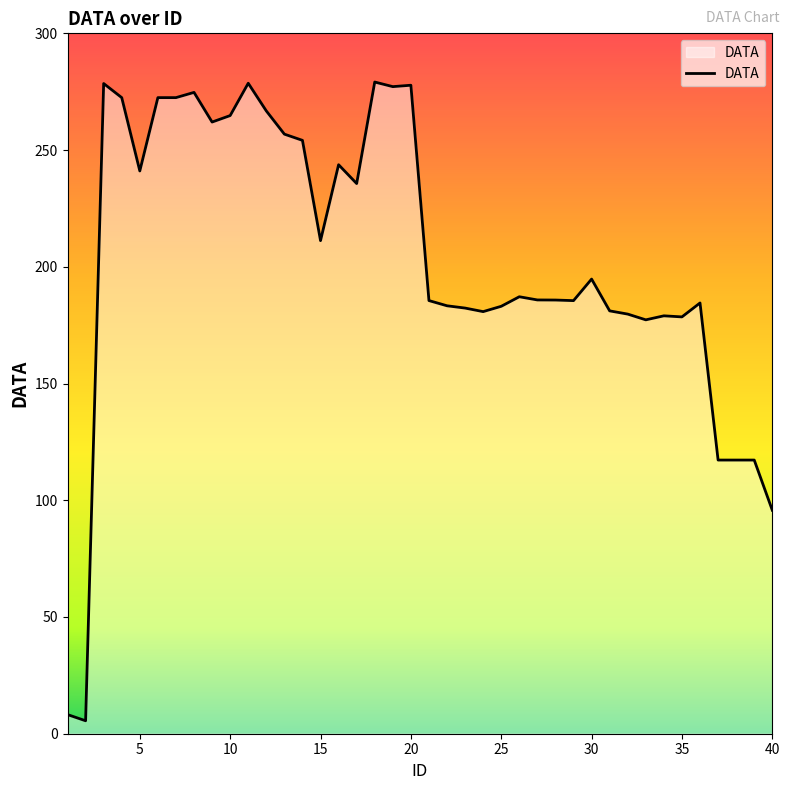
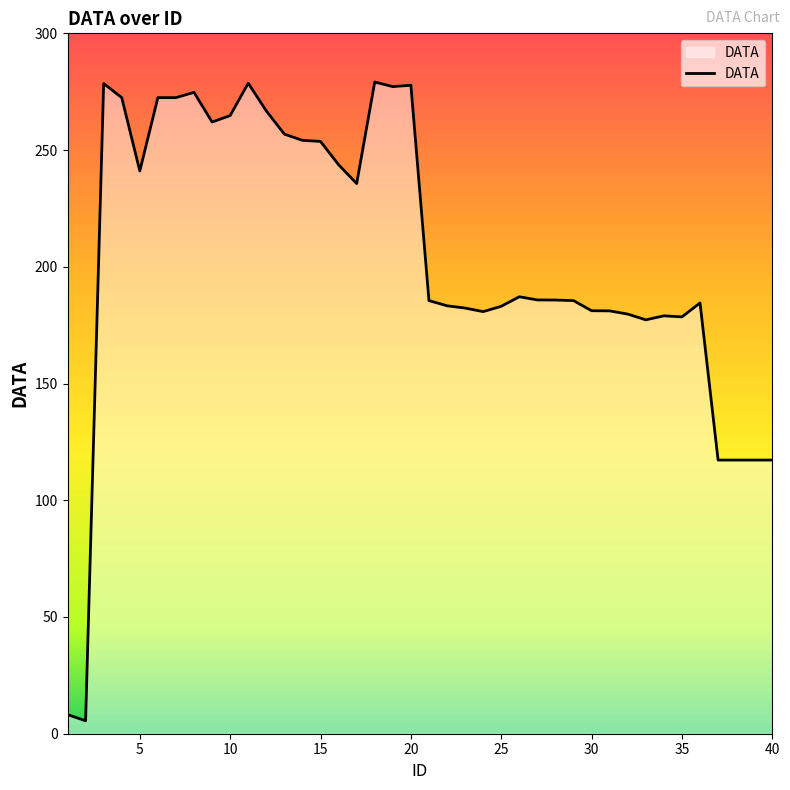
15: 211 -> 254
30: 195 -> 181
40: 96 -> 117
